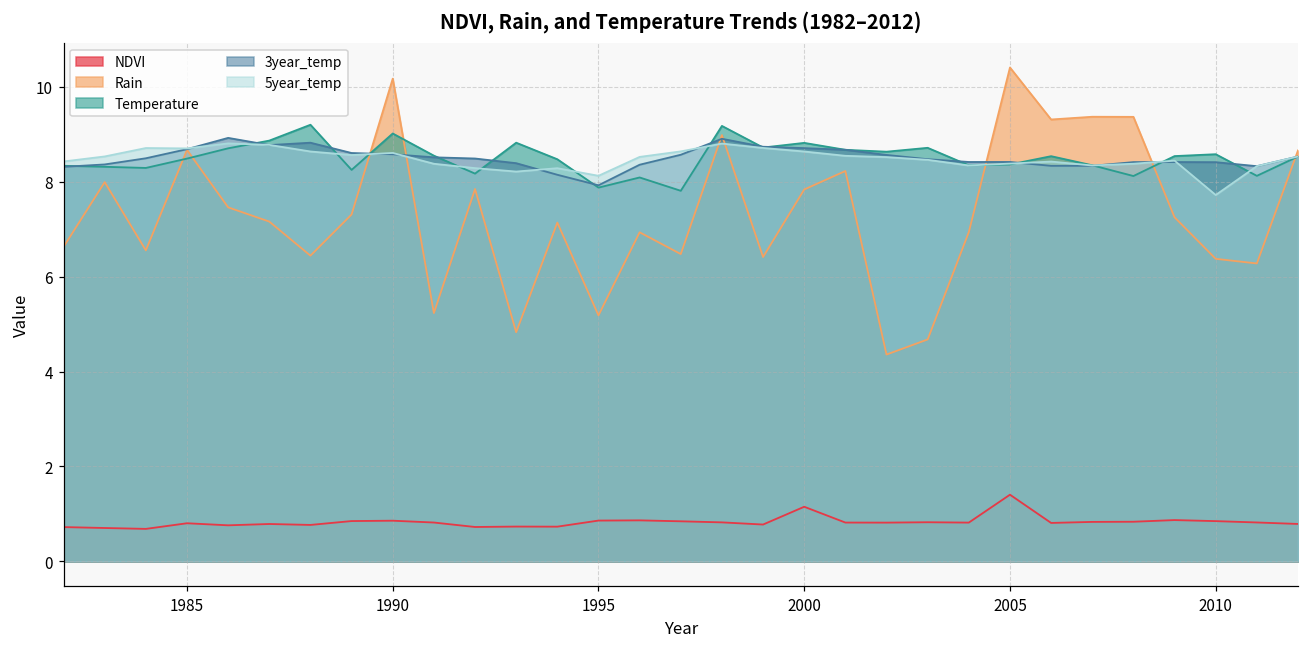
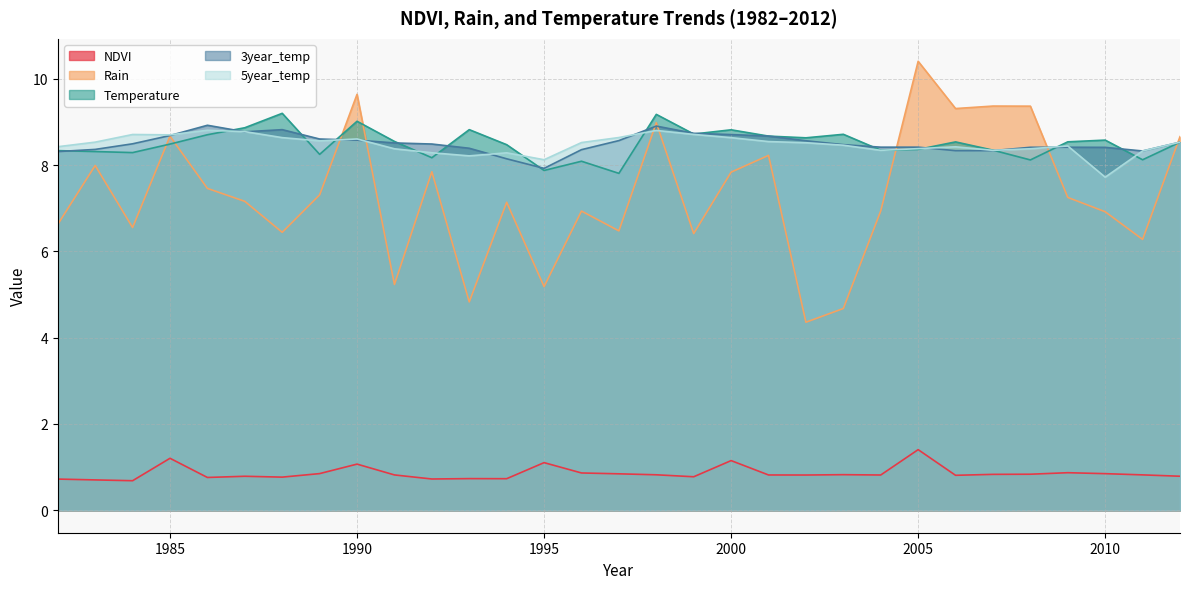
NDVI, 1985: 0.8 -> 1.2
NDVI, 1990: 0.9 -> 1.1
Rain, 1990: 10.2 -> 9.6
NDVI, 1995: 0.9 -> 1.1
Rain, 2010: 6.4 -> 6.9
